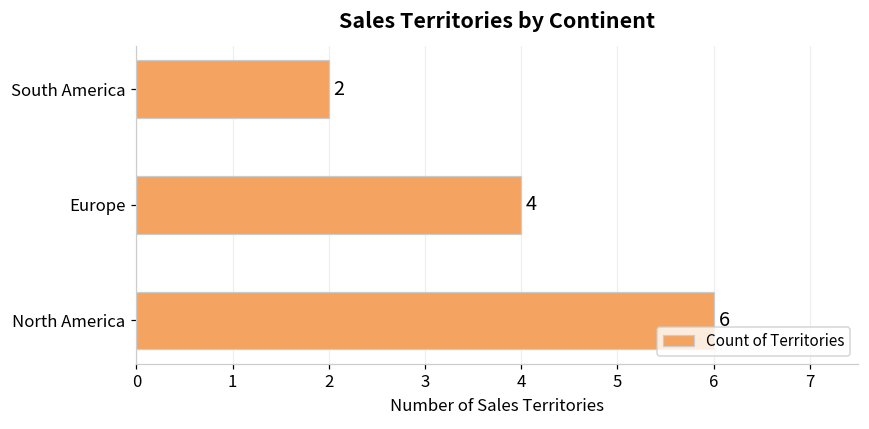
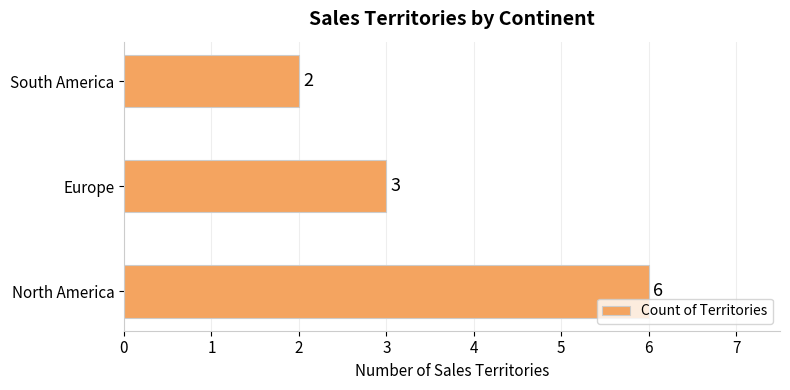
Europe: 4 -> 3
